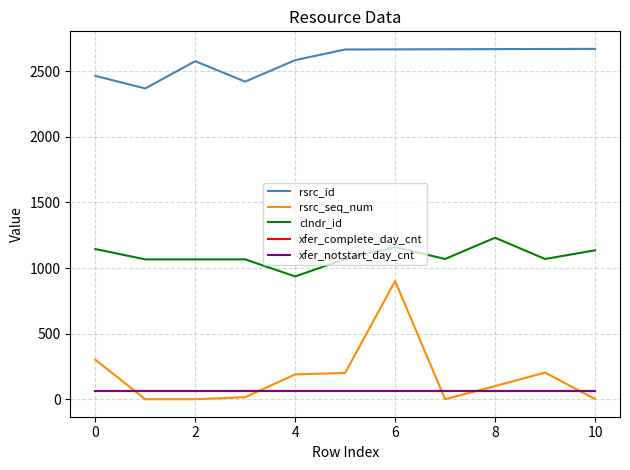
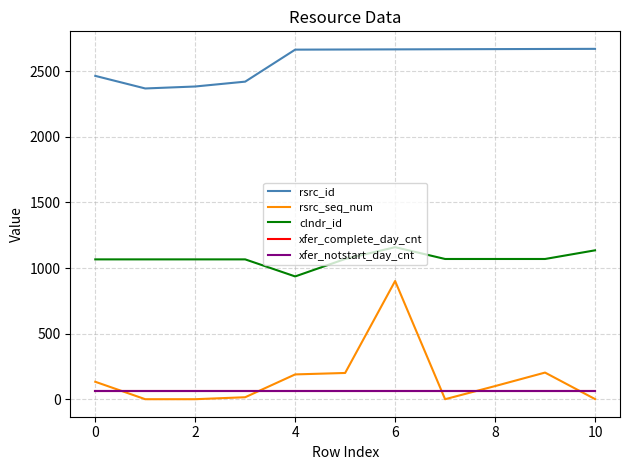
rsrc_seq_num, 0: 300 -> 130
clndr_id, 0: 1150 -> 1070
rsrc_id, 2: 2580 -> 2380
rsrc_id, 4: 2590 -> 2670
clndr_id, 8: 1230 -> 1070
